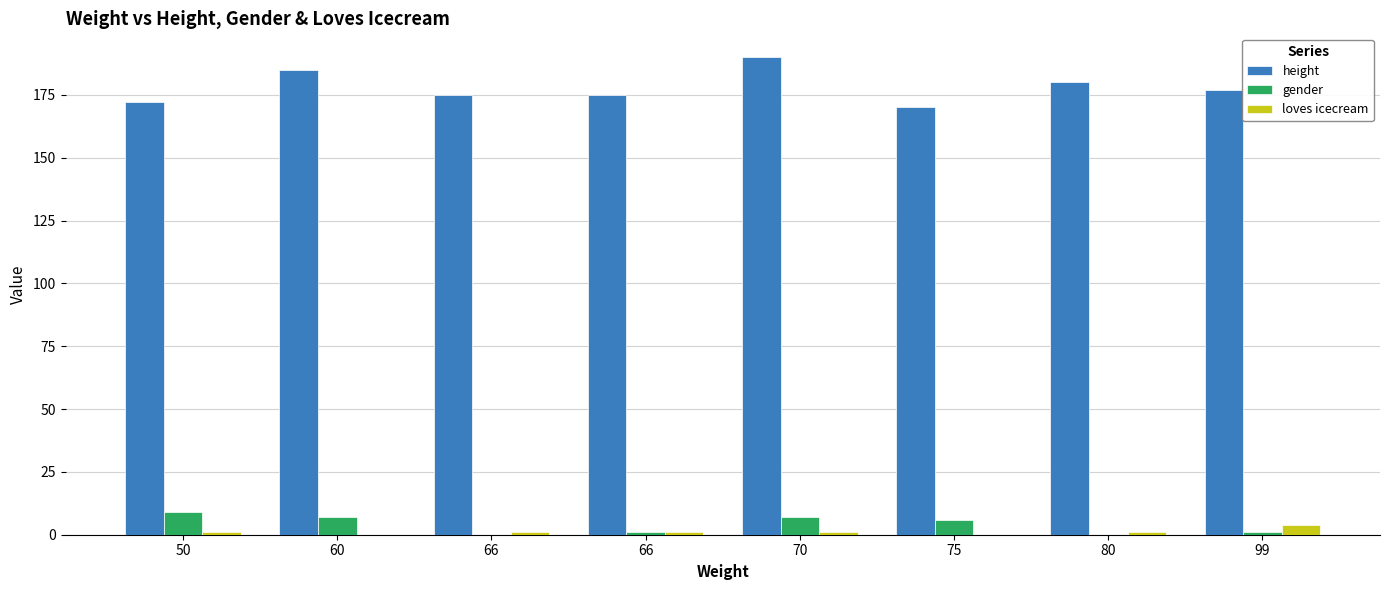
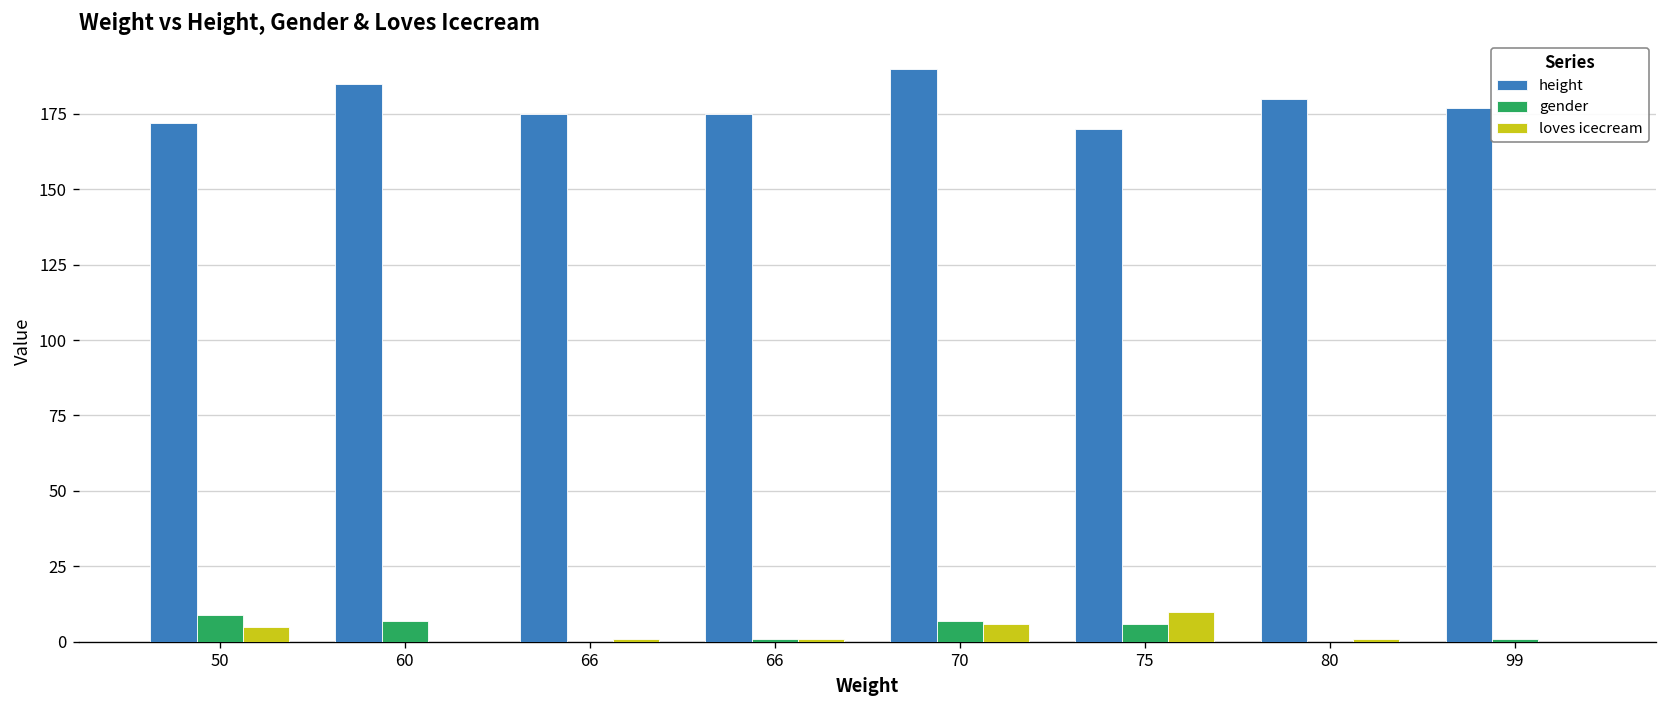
loves icecream, 50: 1 -> 5
loves icecream, 70: 1 -> 6
loves icecream, 75: 0 -> 10
loves icecream, 99: 4 -> 0
